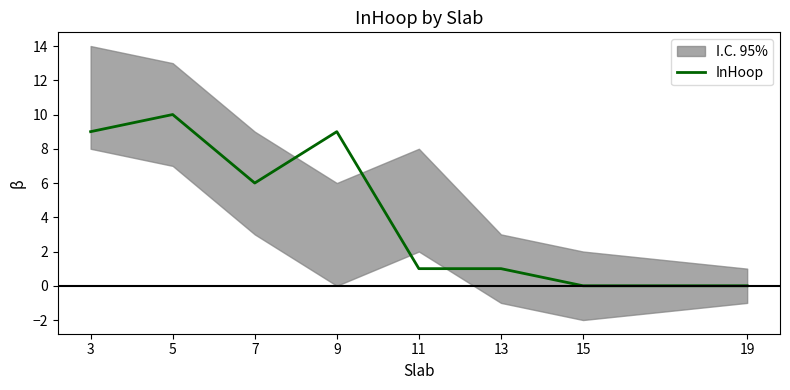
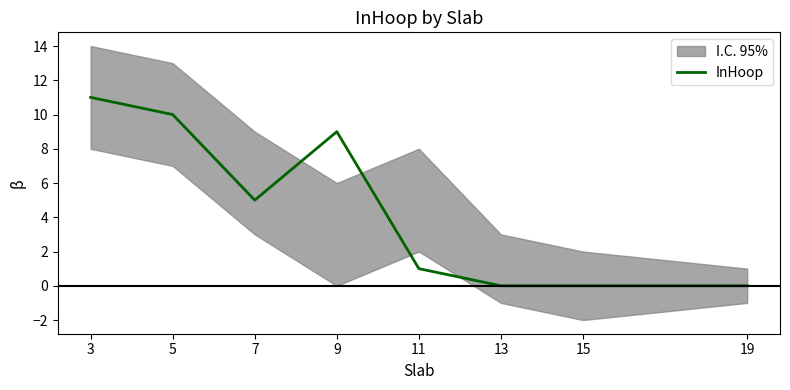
InHoop, 3: 9 -> 11
InHoop, 7: 6 -> 5
InHoop, 13: 1 -> 0
